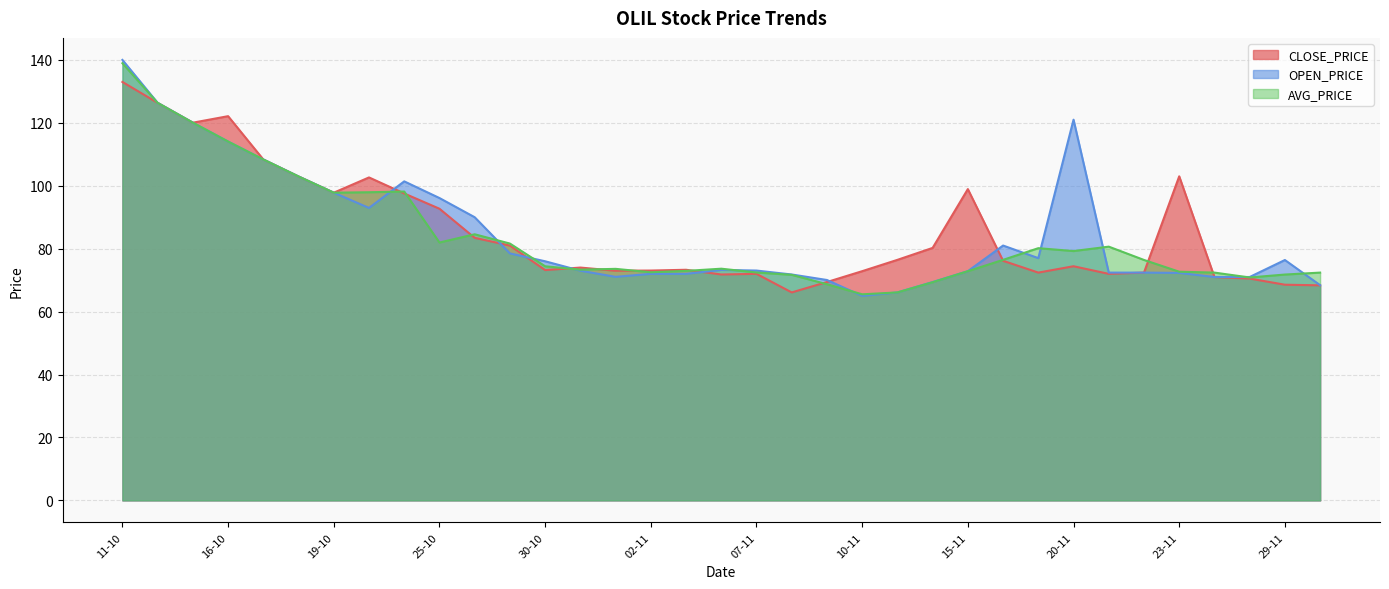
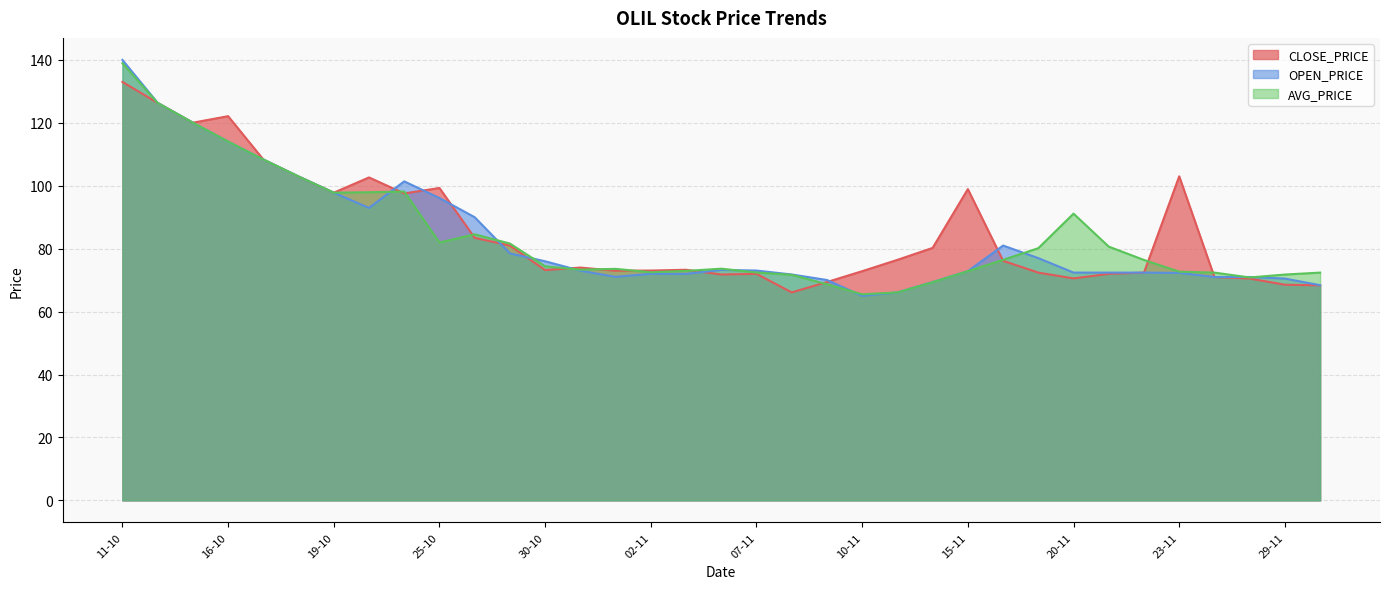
CLOSE_PRICE, 25-10: 93 -> 99
CLOSE_PRICE, 20-11: 74 -> 71
OPEN_PRICE, 20-11: 121 -> 72
AVG_PRICE, 20-11: 79 -> 91
OPEN_PRICE, 29-11: 76 -> 71
